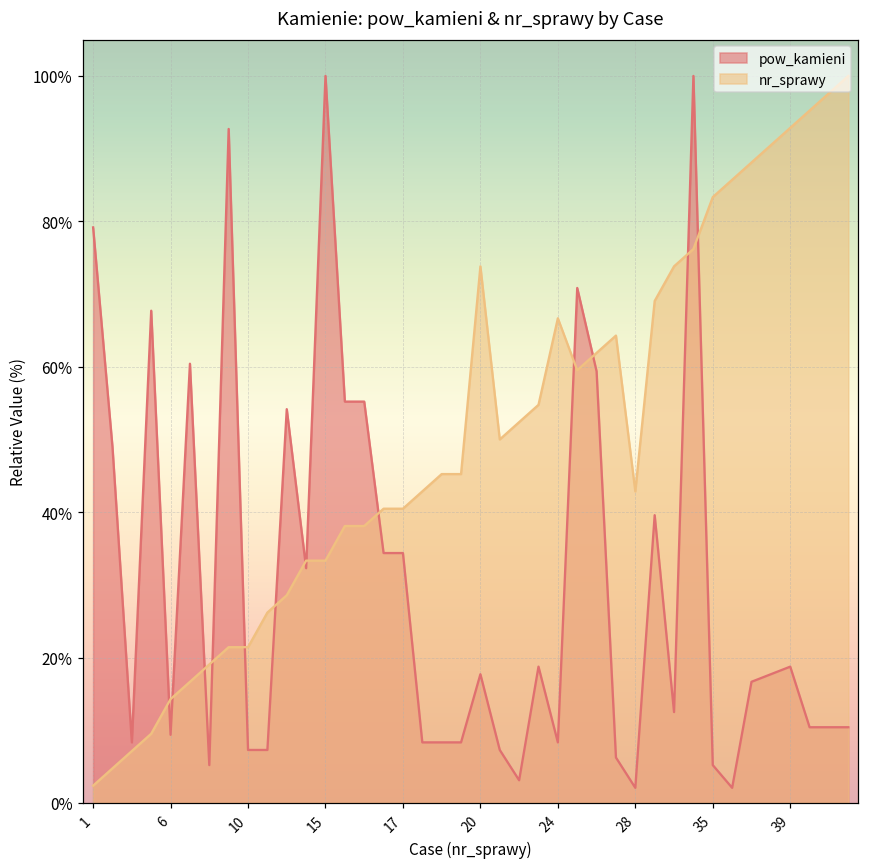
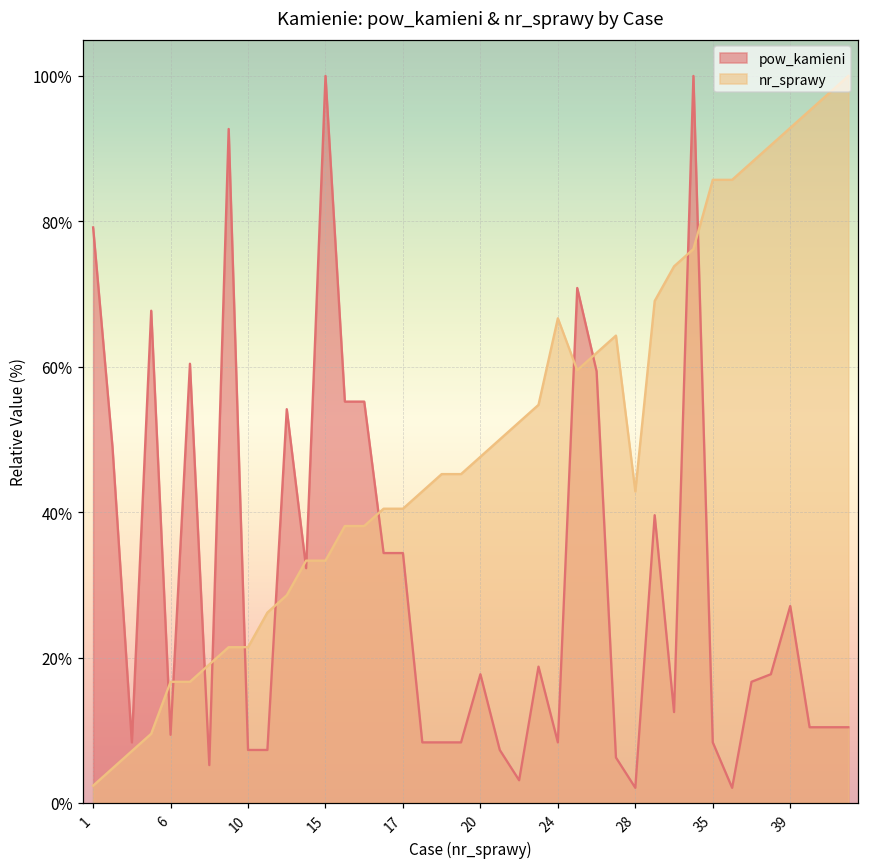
nr_sprawy, 6: 14% -> 17%
nr_sprawy, 20: 74% -> 48%
pow_kamieni, 35: 5% -> 8%
nr_sprawy, 35: 83% -> 86%
pow_kamieni, 39: 19% -> 27%
